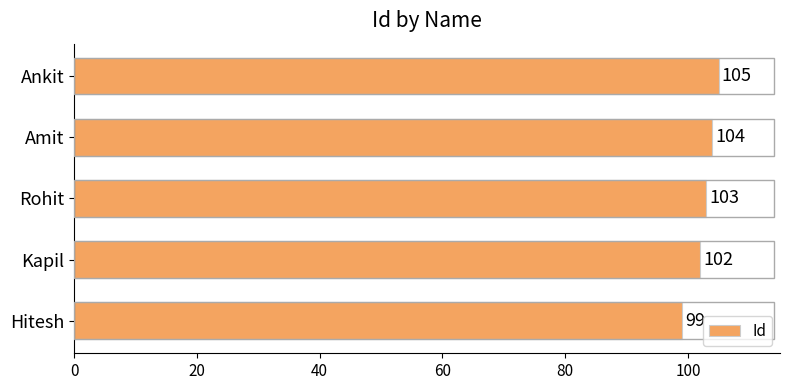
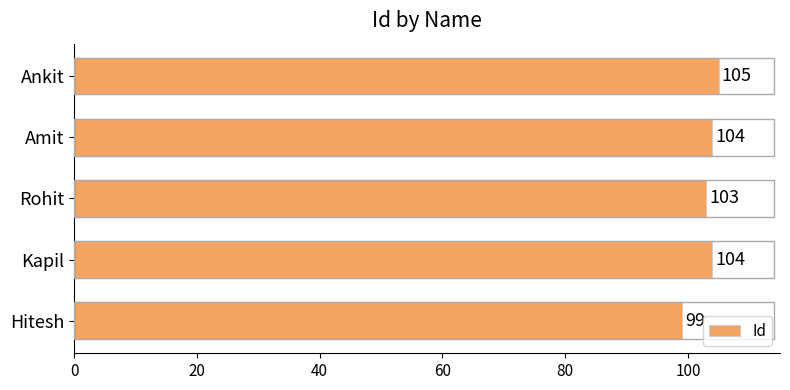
Kapil: 102 -> 104
